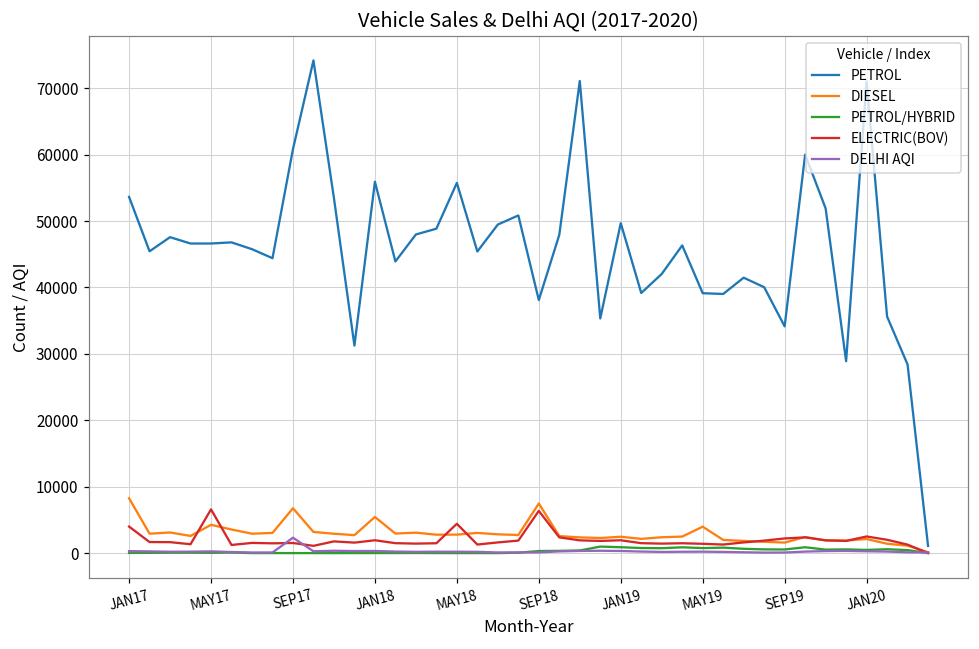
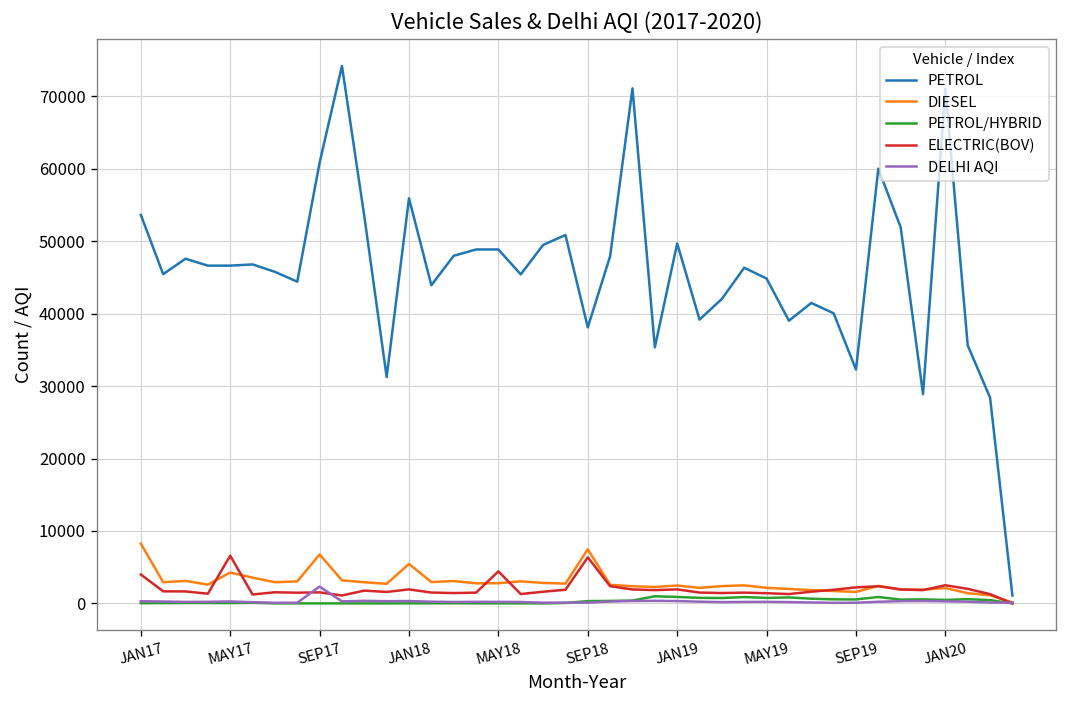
PETROL, MAY18: 56000 -> 49000
PETROL, MAY19: 39000 -> 45000
DIESEL, MAY19: 4000 -> 2000
PETROL, SEP19: 34000 -> 32000
